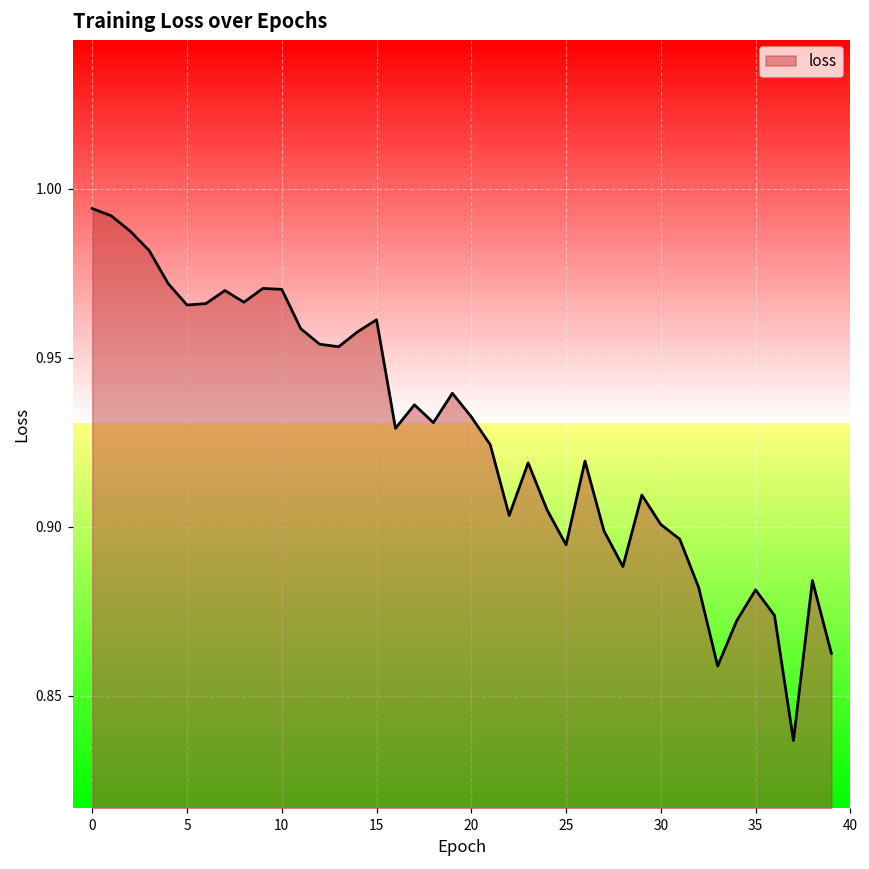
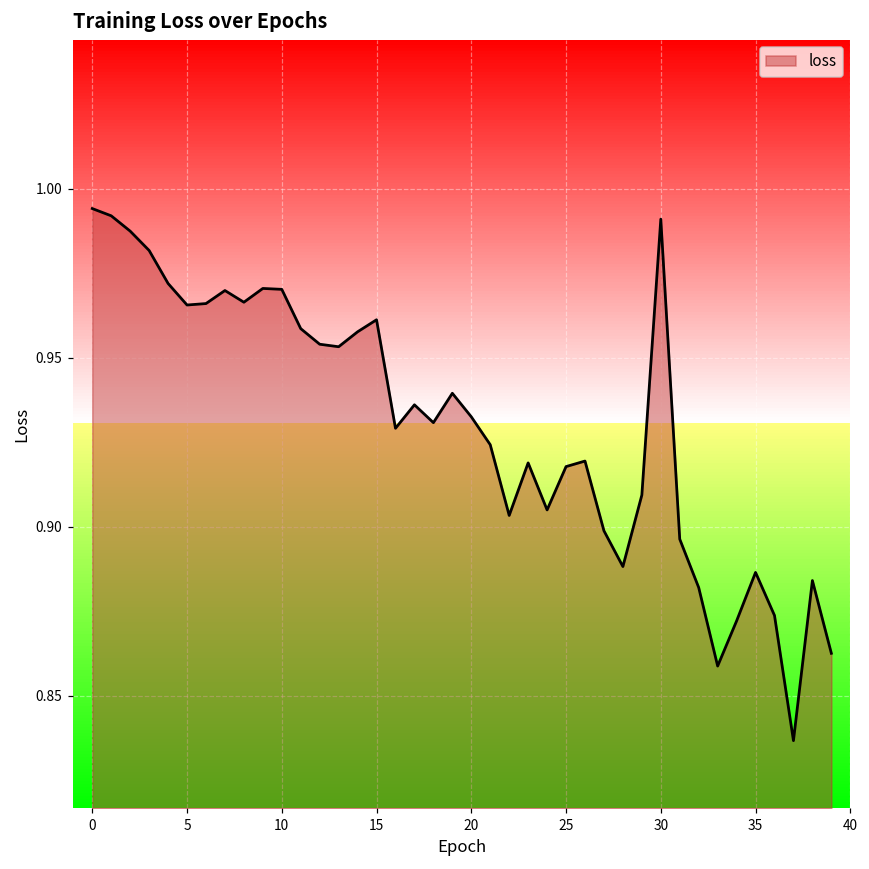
25: 0.895 -> 0.918
30: 0.901 -> 0.991
35: 0.881 -> 0.886
